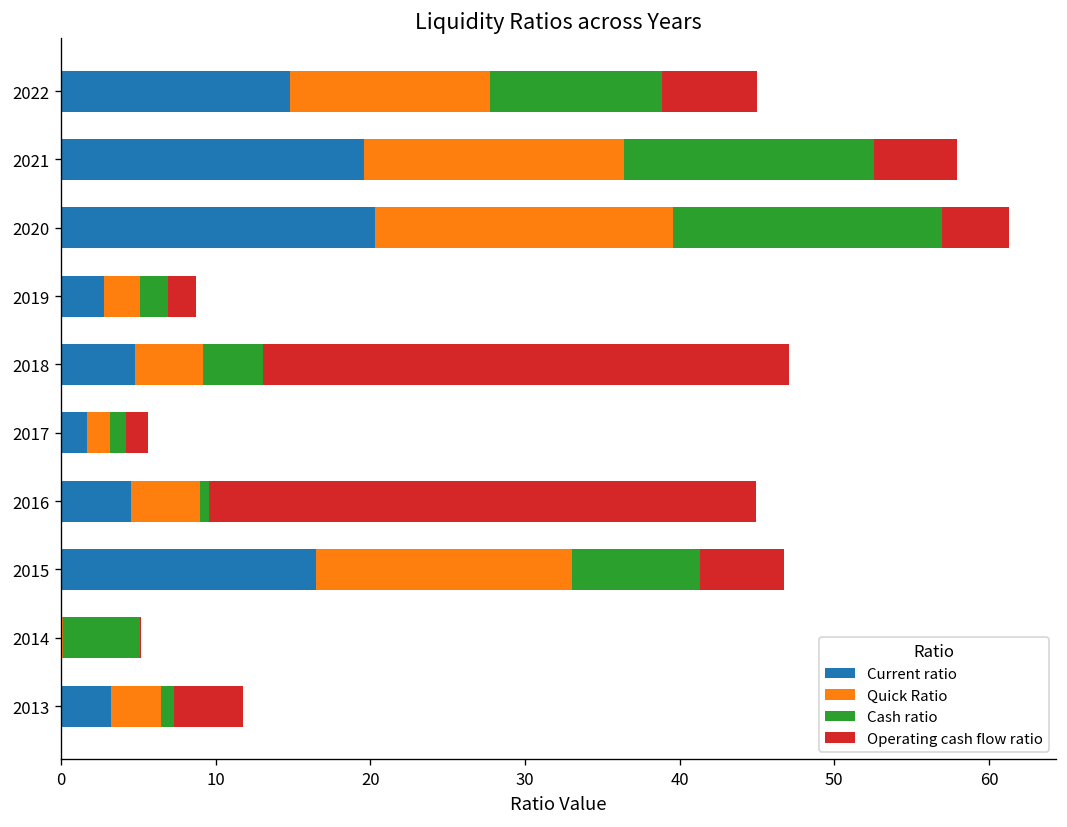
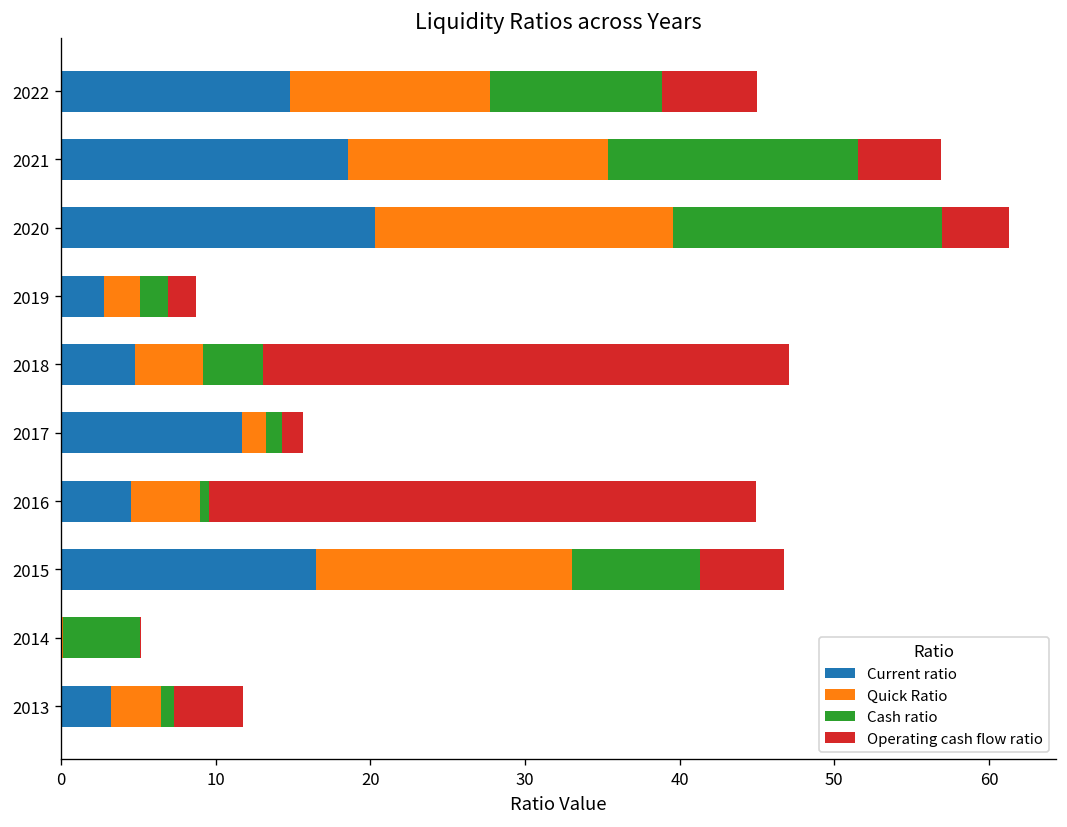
Current ratio, 2021: 19.6 -> 18.6
Current ratio, 2017: 1.7 -> 11.7
